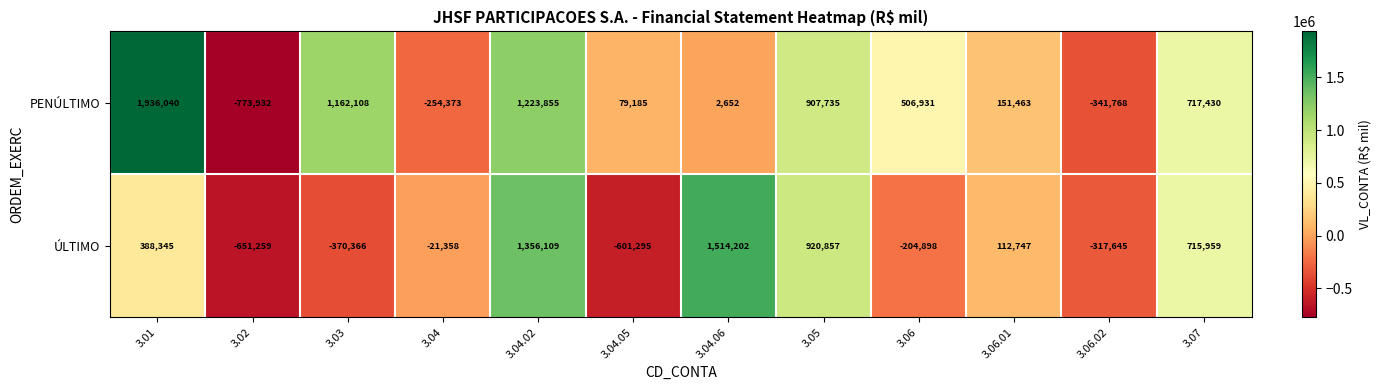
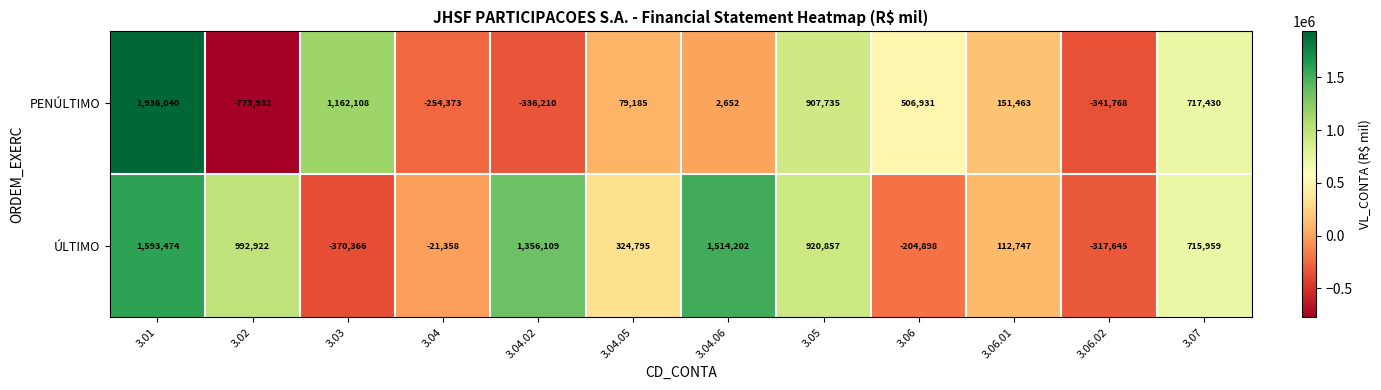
PENÚLTIMO, 3.04.02: 1,223,855 -> -336,210
ÚLTIMO, 3.01: 388,345 -> 1,593,474
ÚLTIMO, 3.02: -651,259 -> 992,922
ÚLTIMO, 3.04.05: -601,295 -> 324,795
